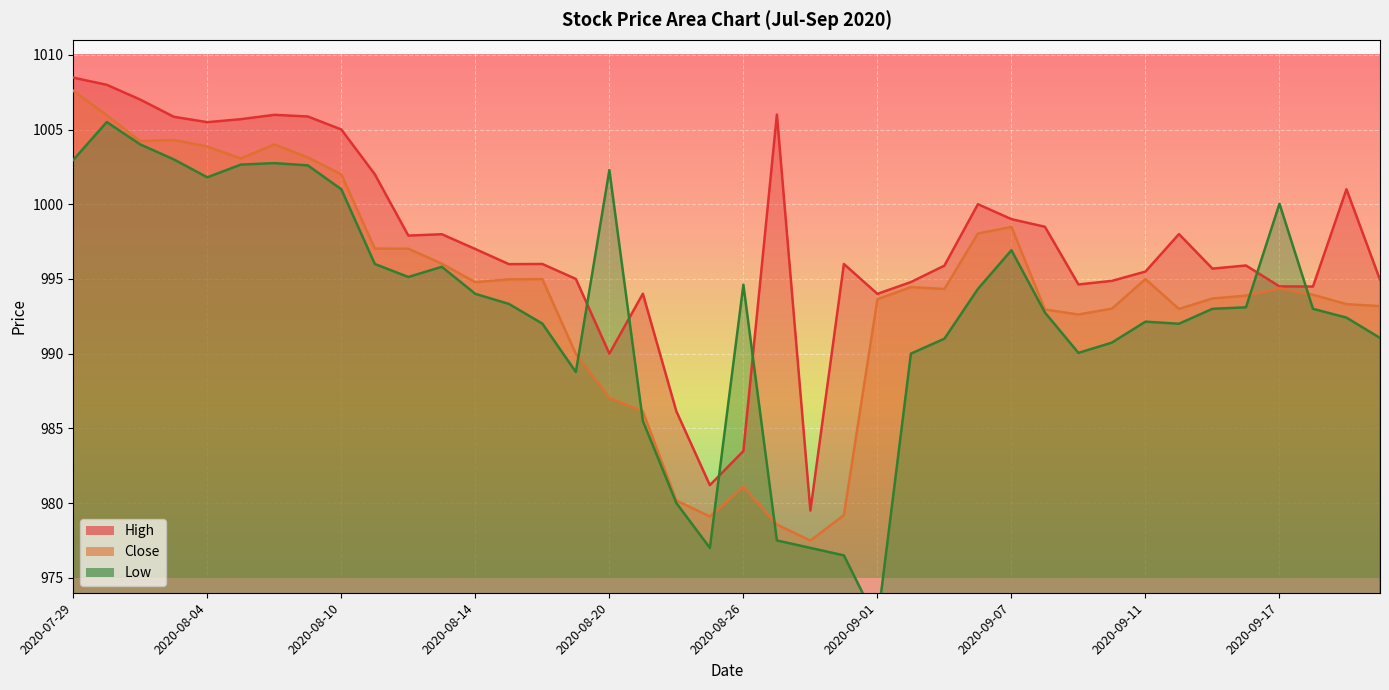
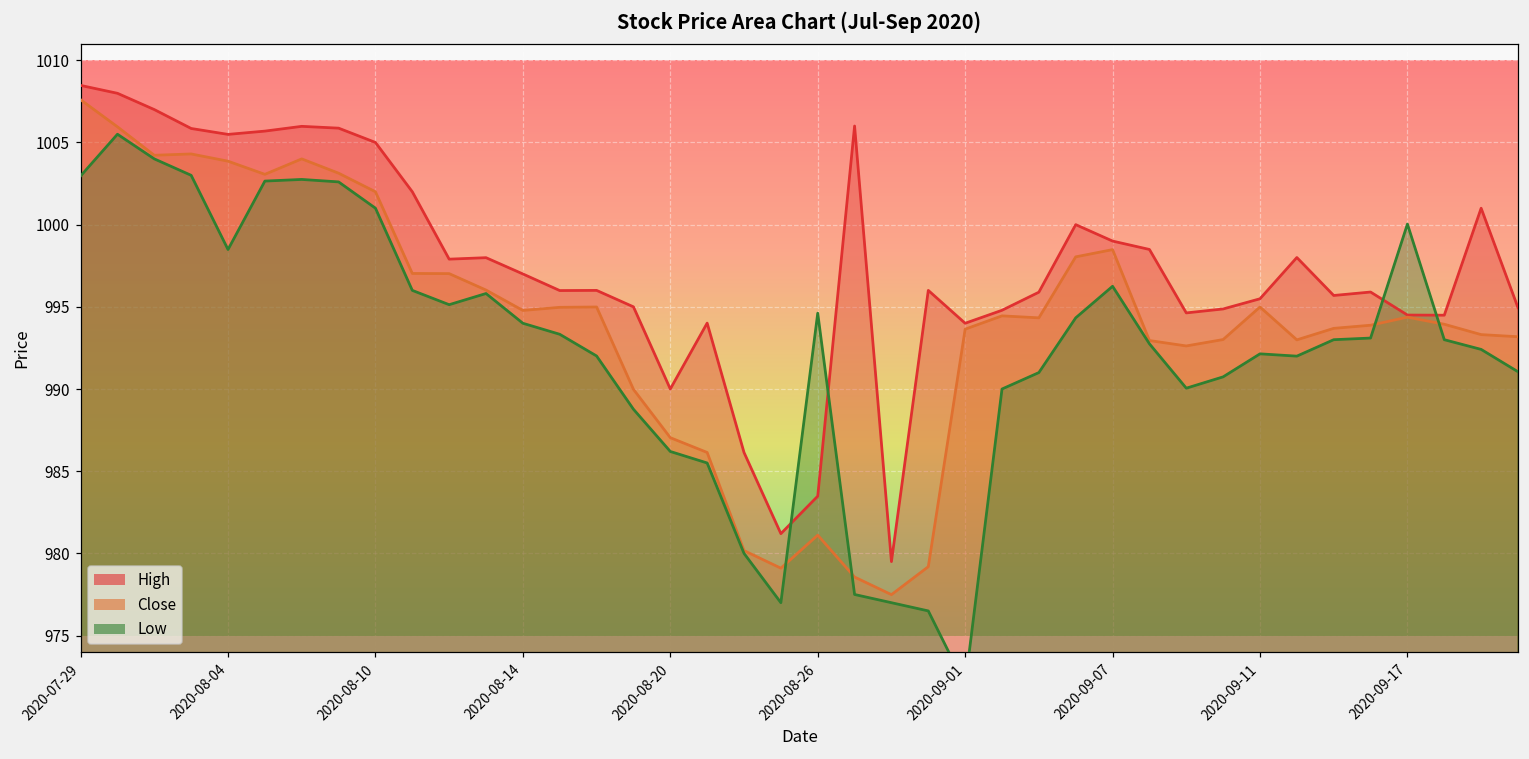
Low, 2020-08-04: 1001.8 -> 998.5
Low, 2020-08-20: 1002.3 -> 986.2
Low, 2020-09-07: 996.9 -> 996.3
